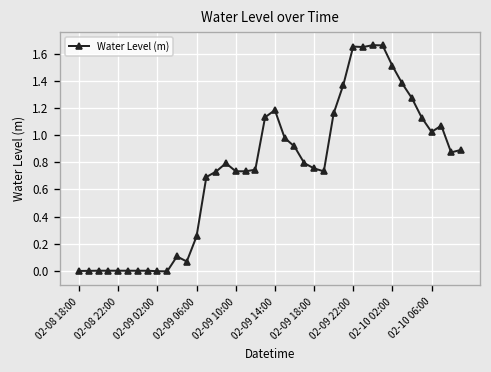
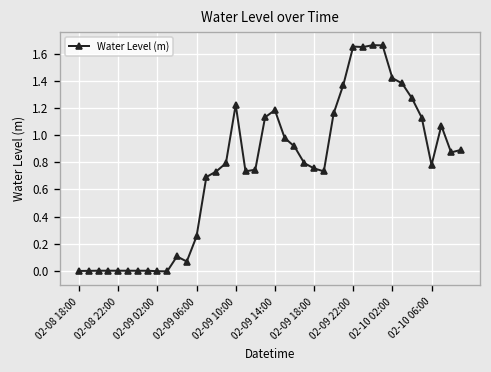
02-09 10:00: 0.73 -> 1.22
02-10 02:00: 1.51 -> 1.42
02-10 06:00: 1.02 -> 0.78
